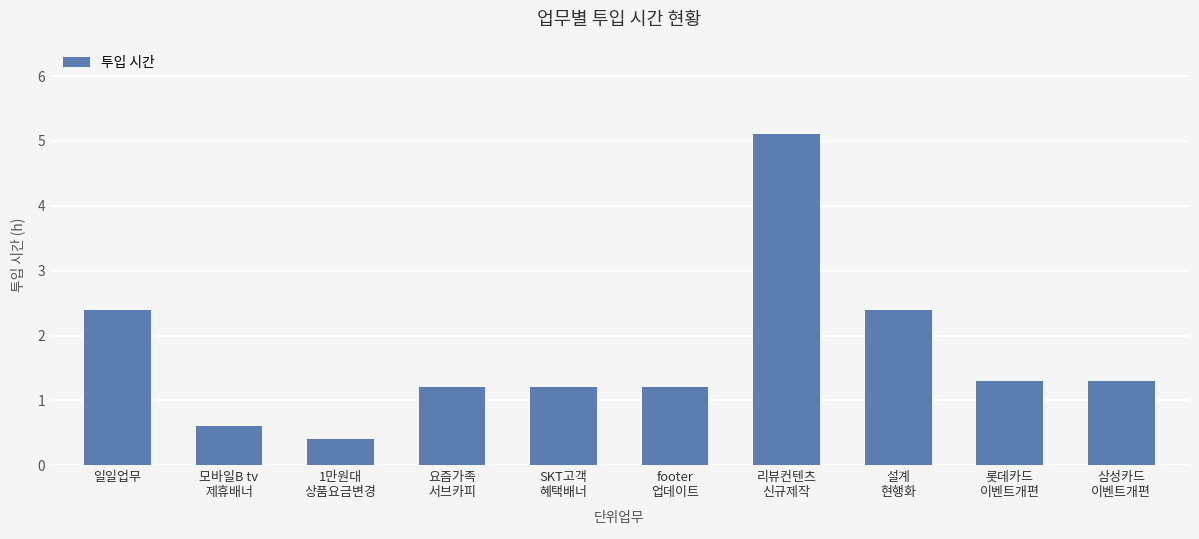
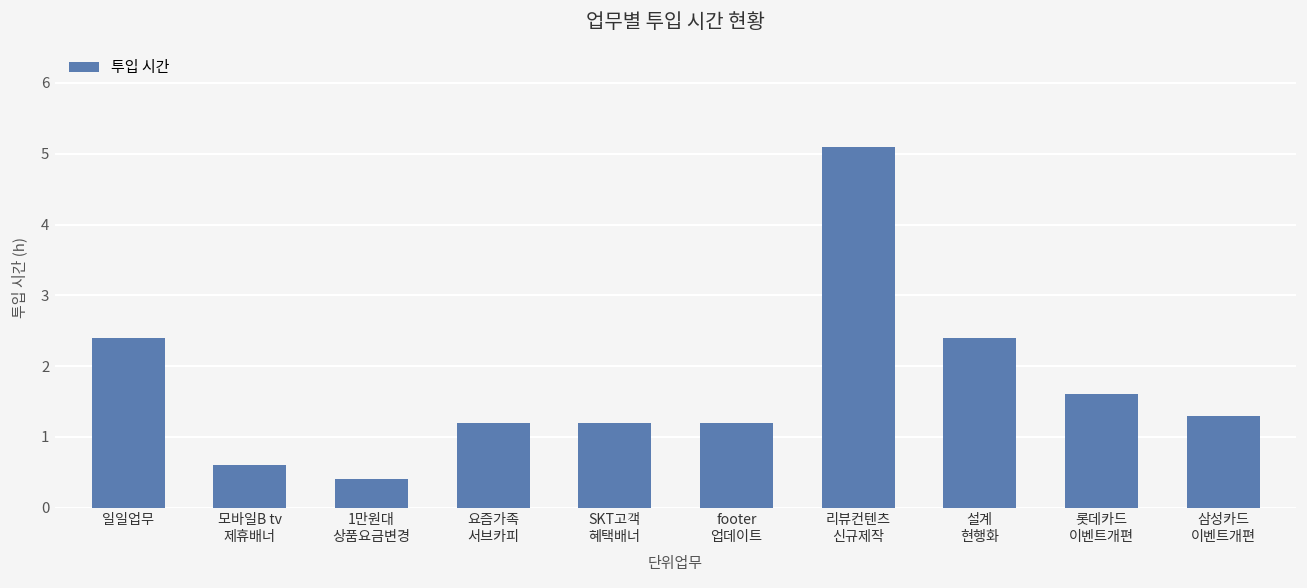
롯데카드 이벤트개편: 1.3 -> 1.6
